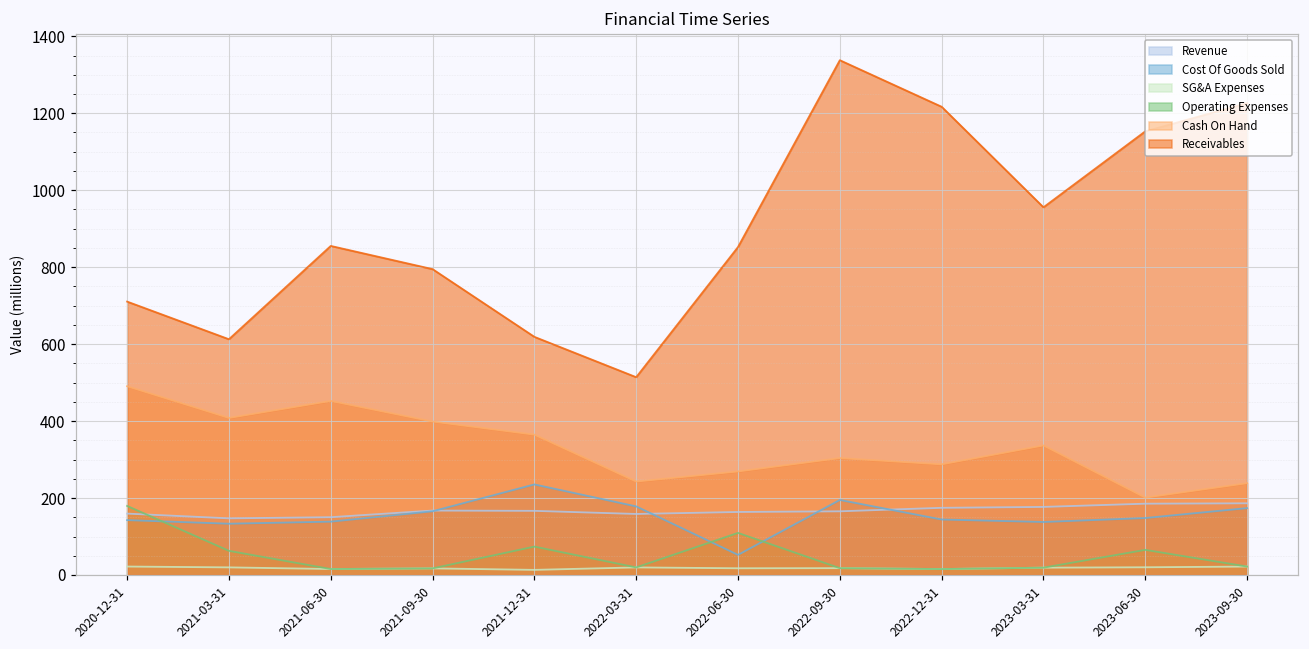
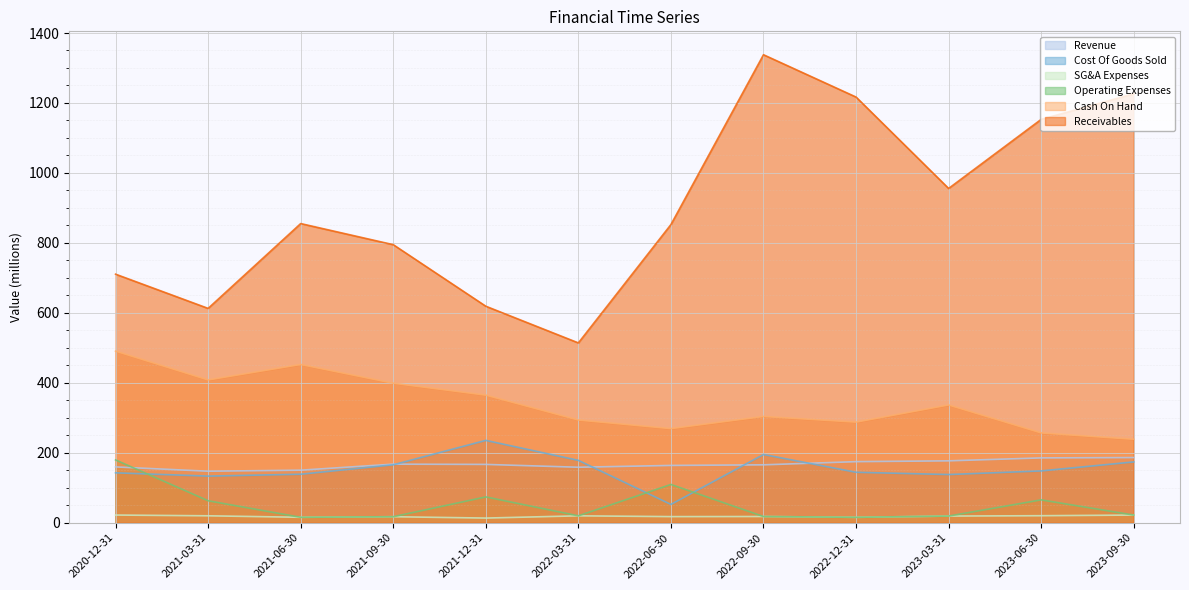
Cash On Hand, 2022-03-31: 240 -> 290
Cash On Hand, 2023-06-30: 200 -> 260
